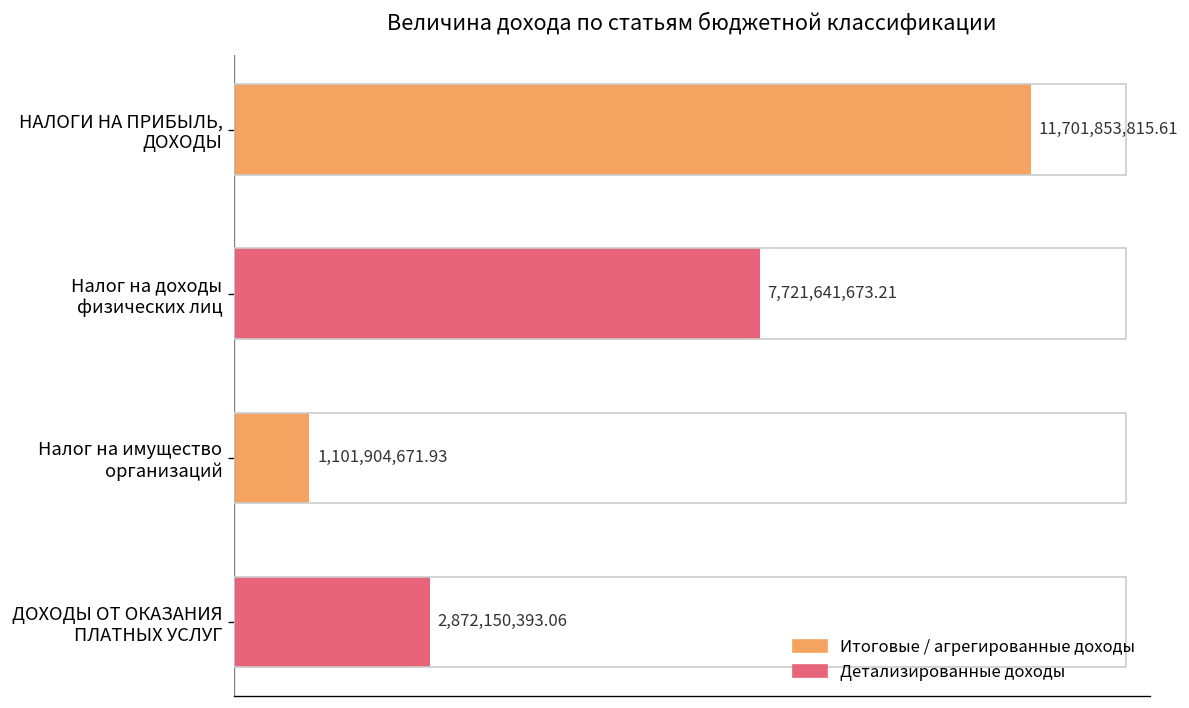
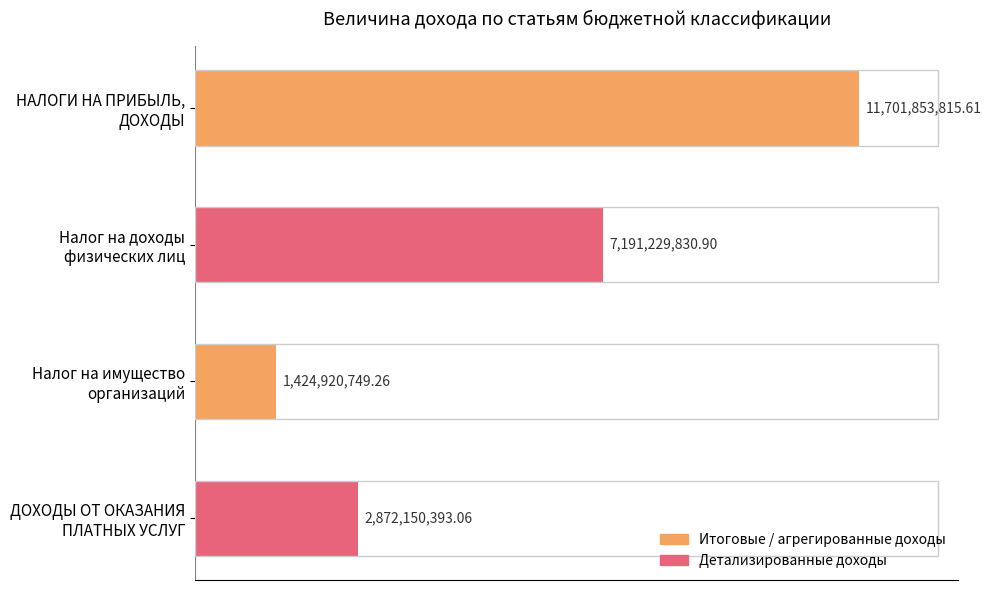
Налог на доходы физических лиц: 7,721,641,673.21 -> 7,191,229,830.90
Налог на имущество организаций: 1,101,904,671.93 -> 1,424,920,749.26
